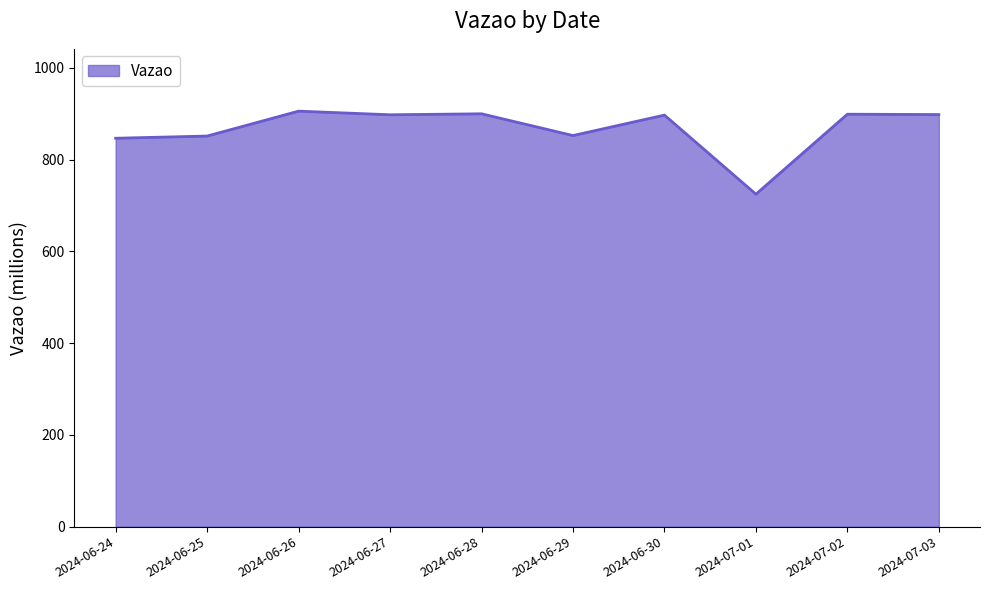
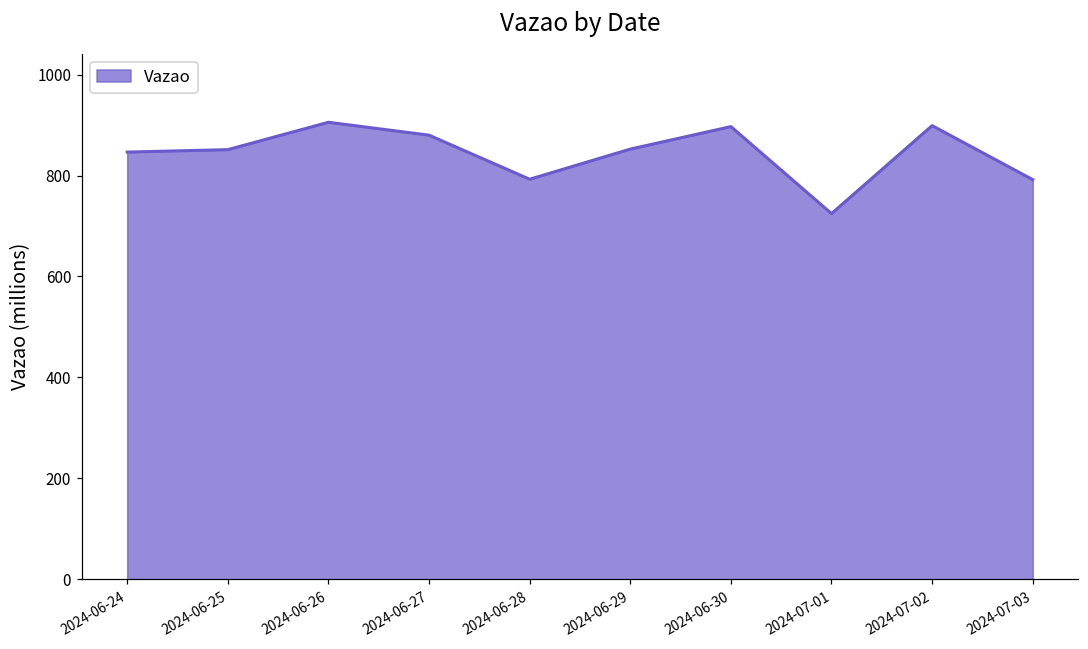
2024-06-27: 900 -> 880
2024-06-28: 900 -> 790
2024-07-03: 900 -> 790
